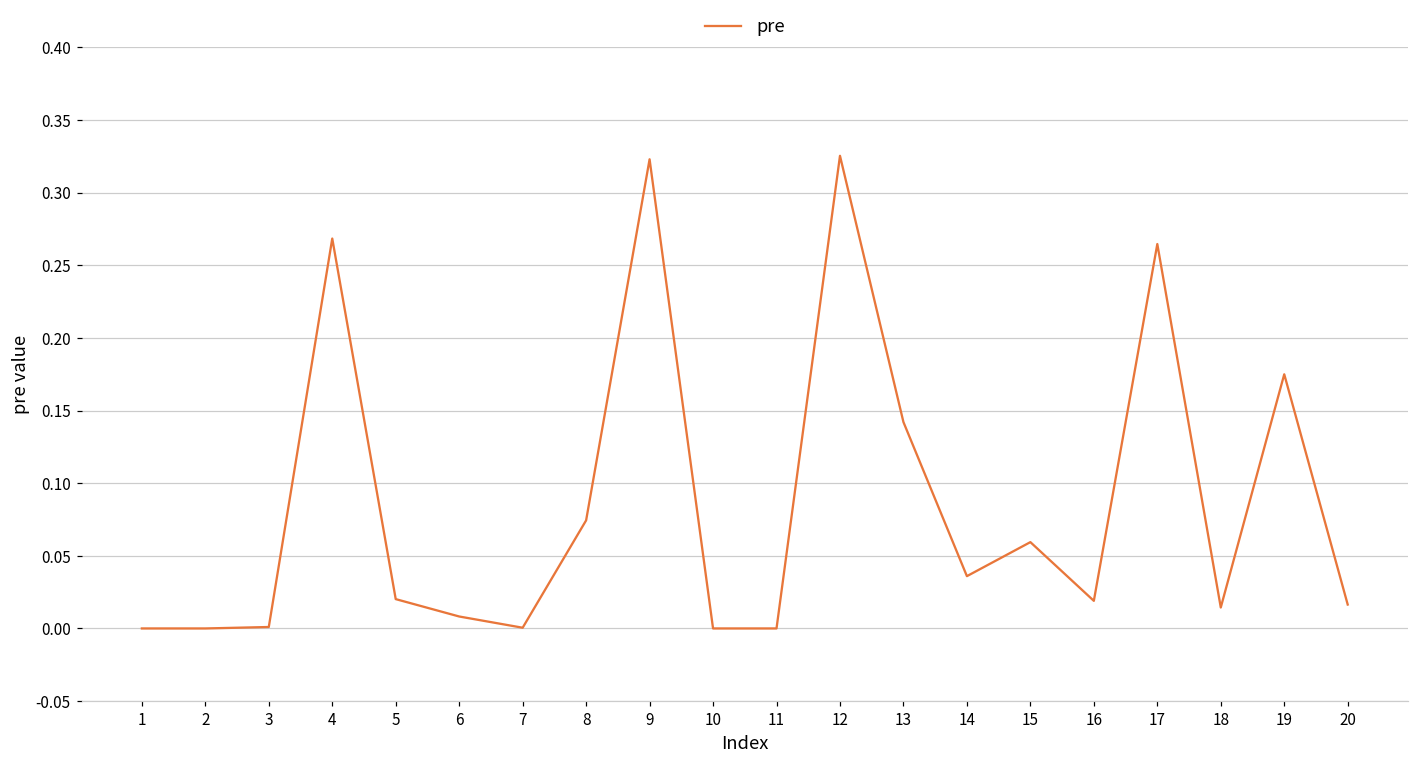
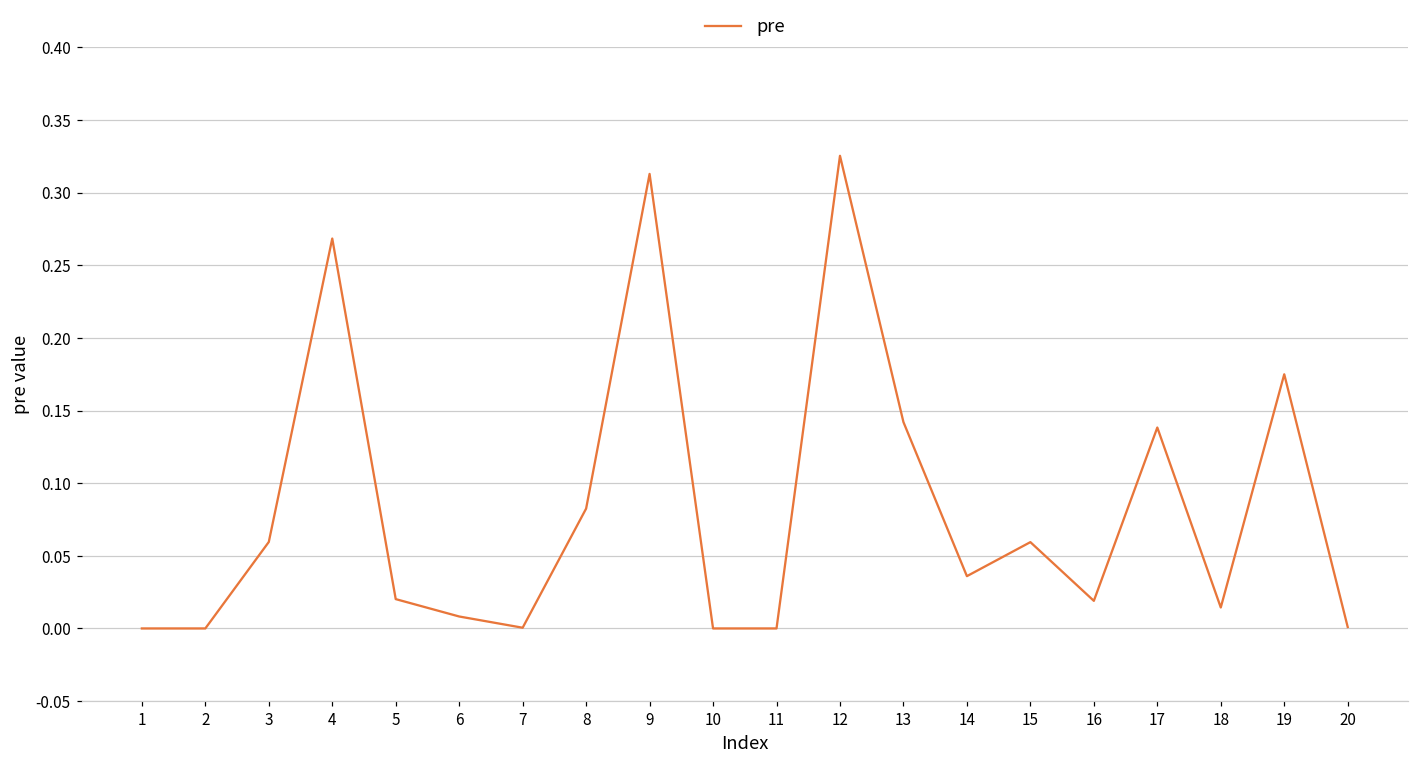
3: 0.001 -> 0.060
8: 0.074 -> 0.083
9: 0.323 -> 0.313
17: 0.265 -> 0.138
20: 0.016 -> 0.001
